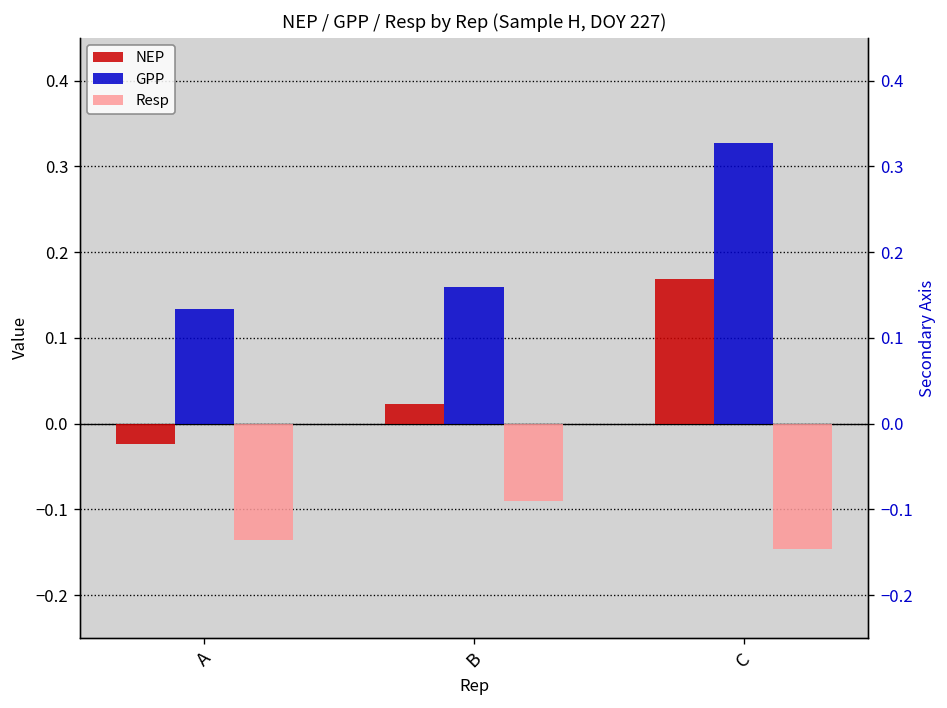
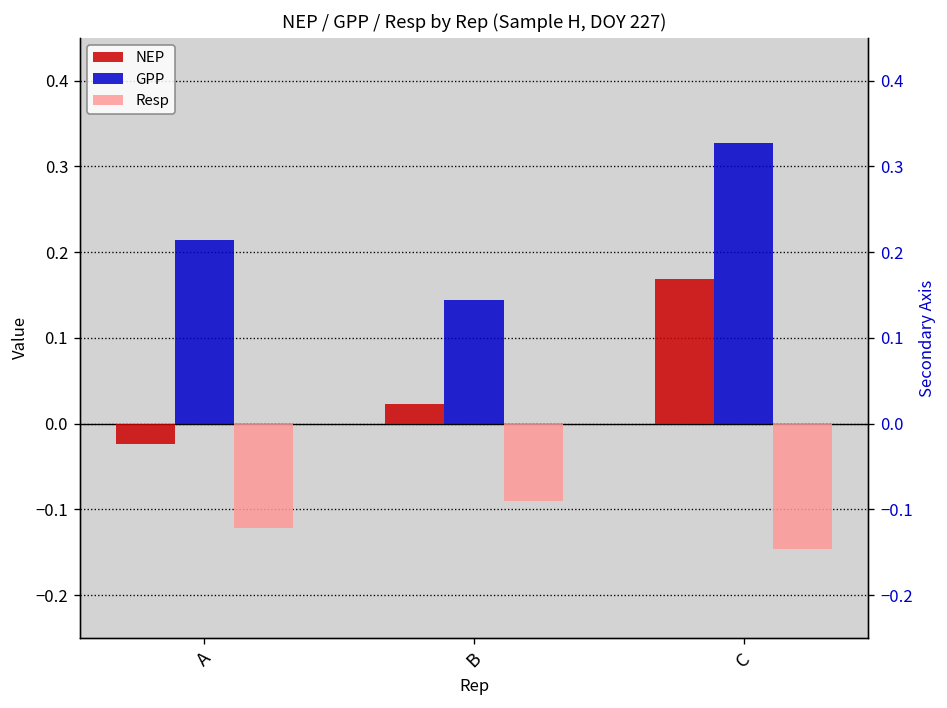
GPP, A: 0.13 -> 0.21
Resp, A: -0.14 -> -0.12
GPP, B: 0.16 -> 0.14
